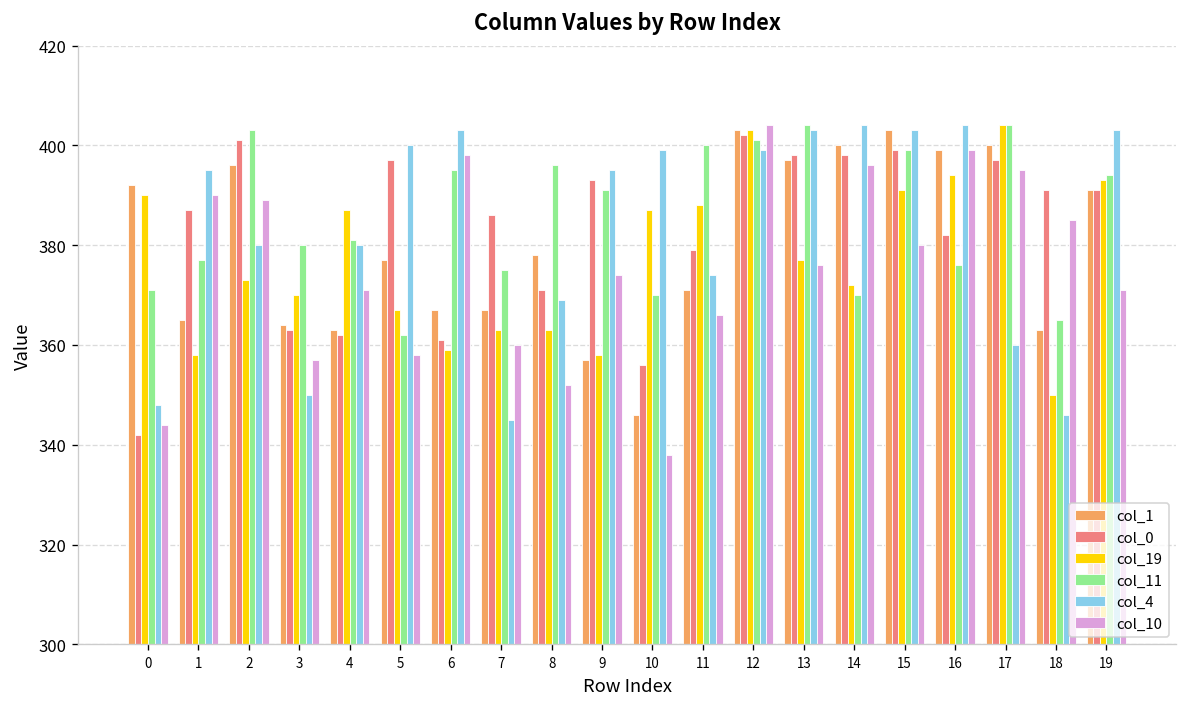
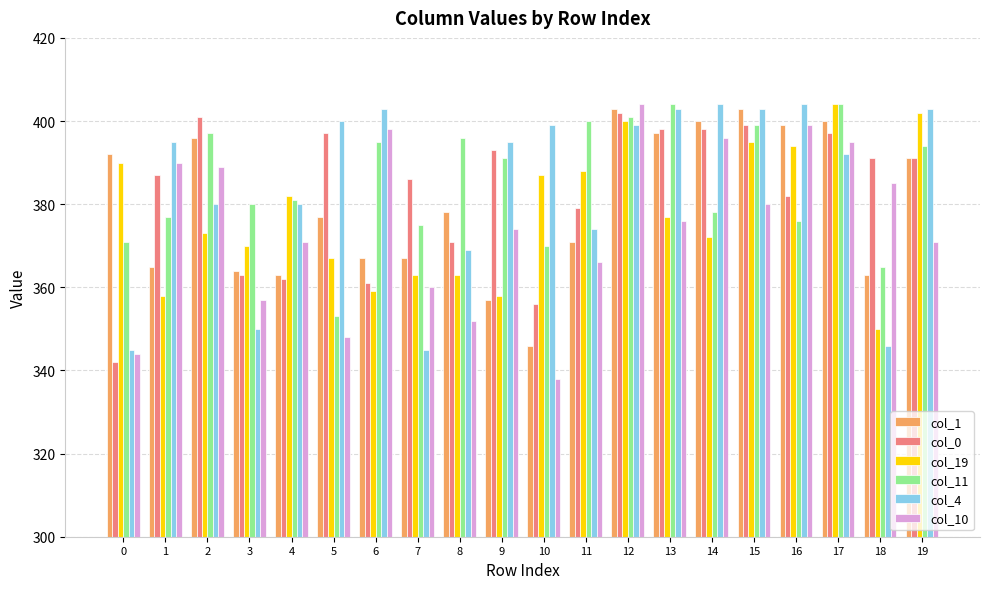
col_4, 0: 348 -> 345
col_11, 2: 403 -> 397
col_19, 4: 387 -> 382
col_11, 5: 362 -> 353
col_10, 5: 358 -> 348
col_19, 12: 403 -> 400
col_11, 14: 370 -> 378
col_19, 15: 391 -> 395
col_4, 17: 360 -> 392
col_19, 19: 393 -> 402
